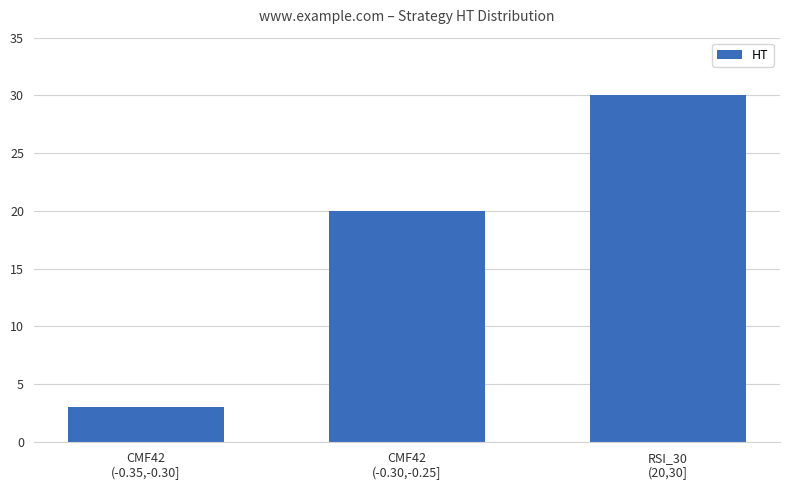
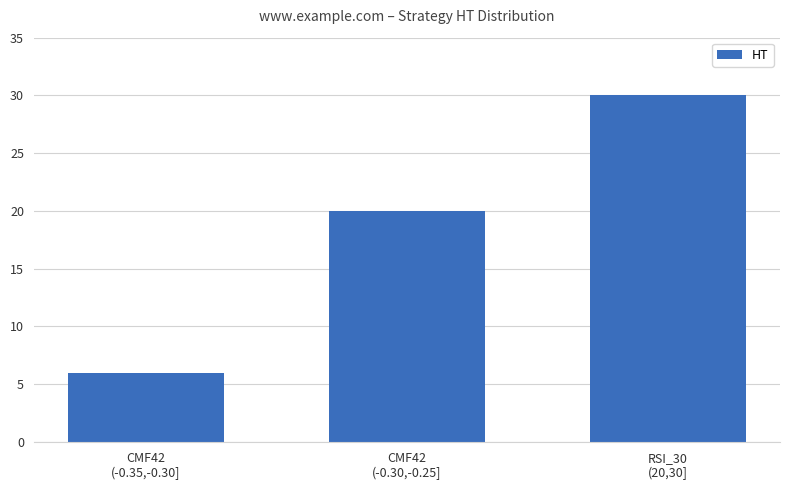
CMF42 (-0.35,-0.30]: 3 -> 6
